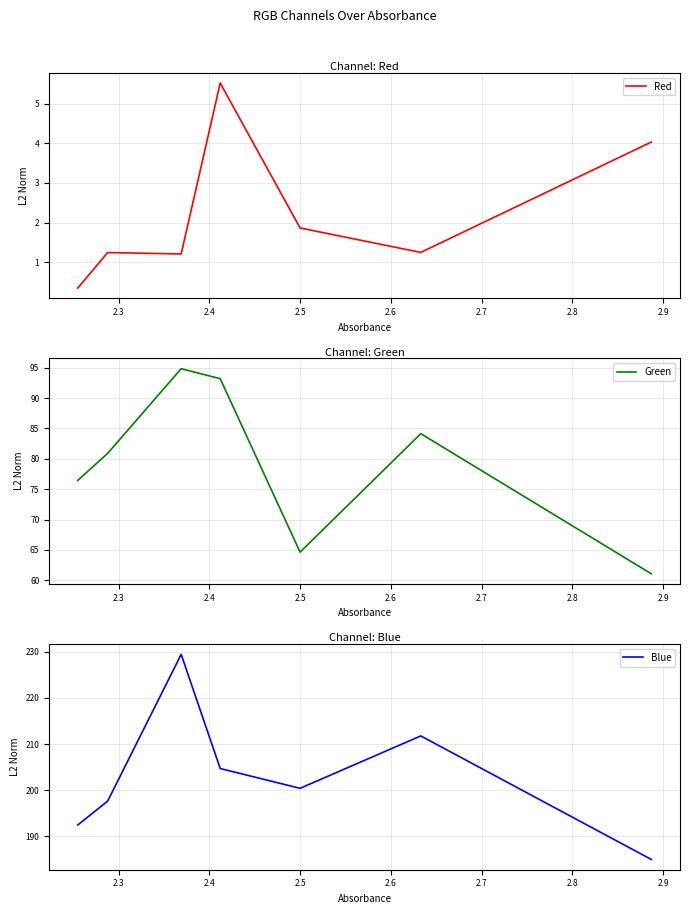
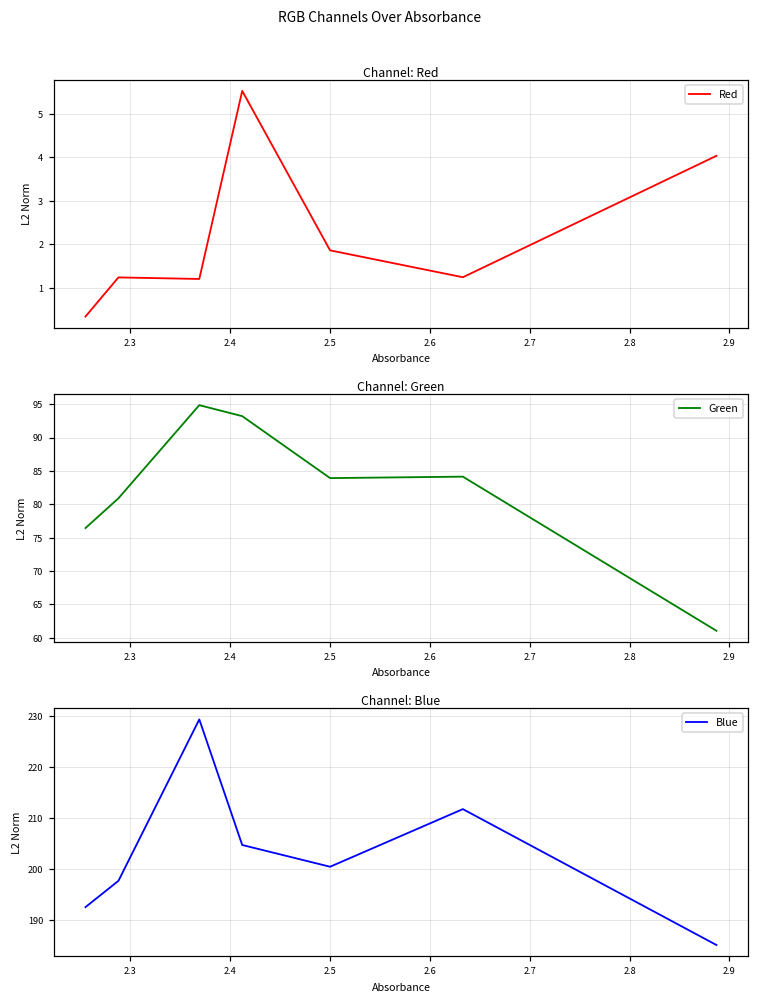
Channel: Green, 2.5: 65 -> 84
